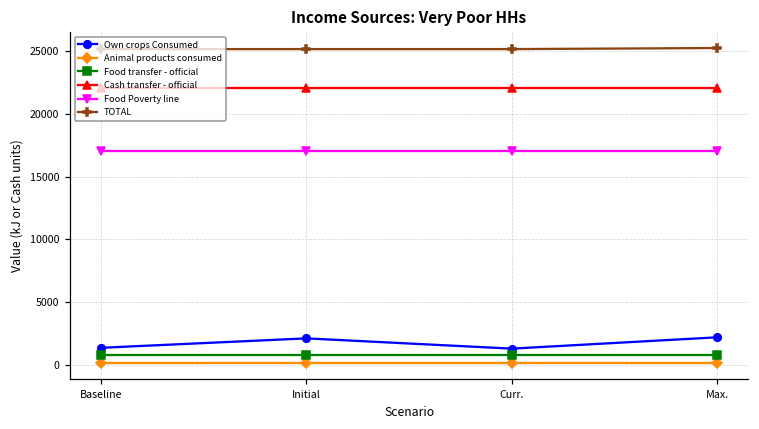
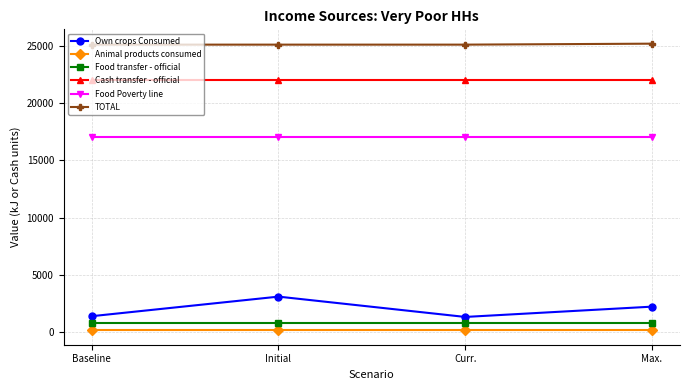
Own crops Consumed, Initial: 2100 -> 3100
